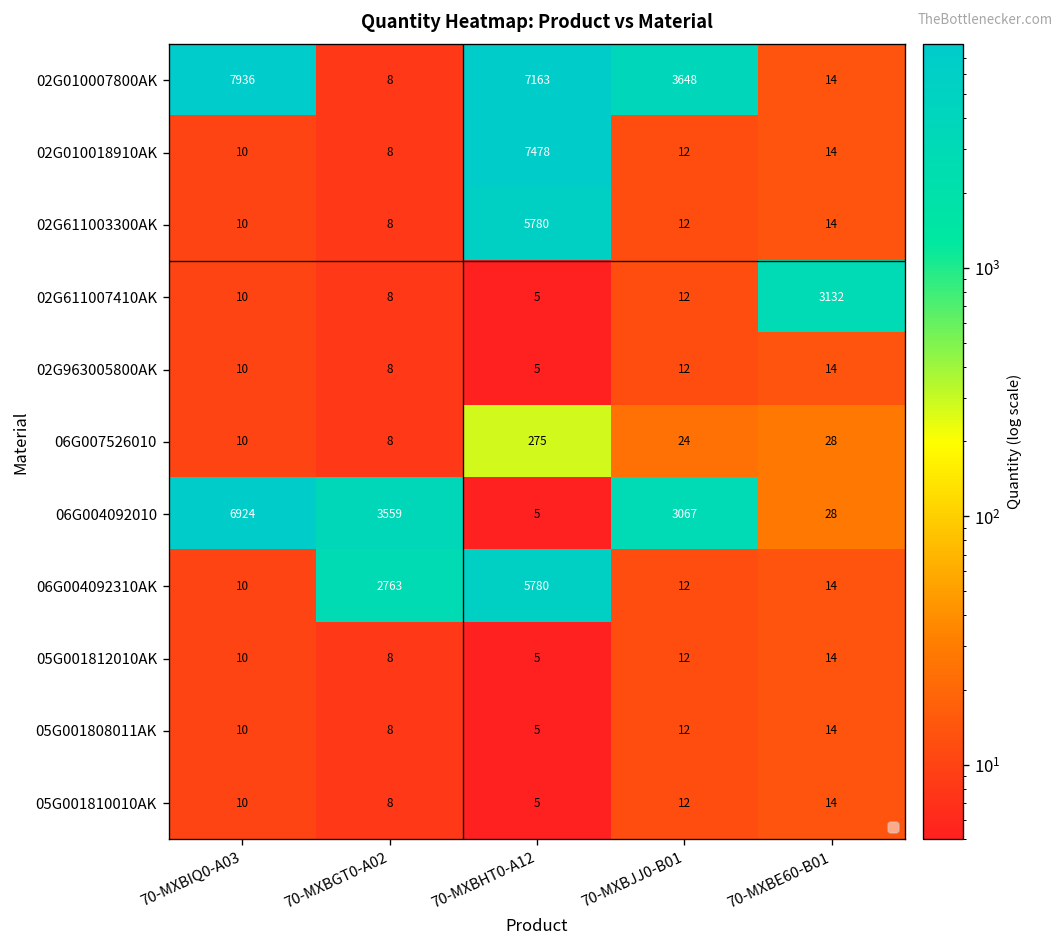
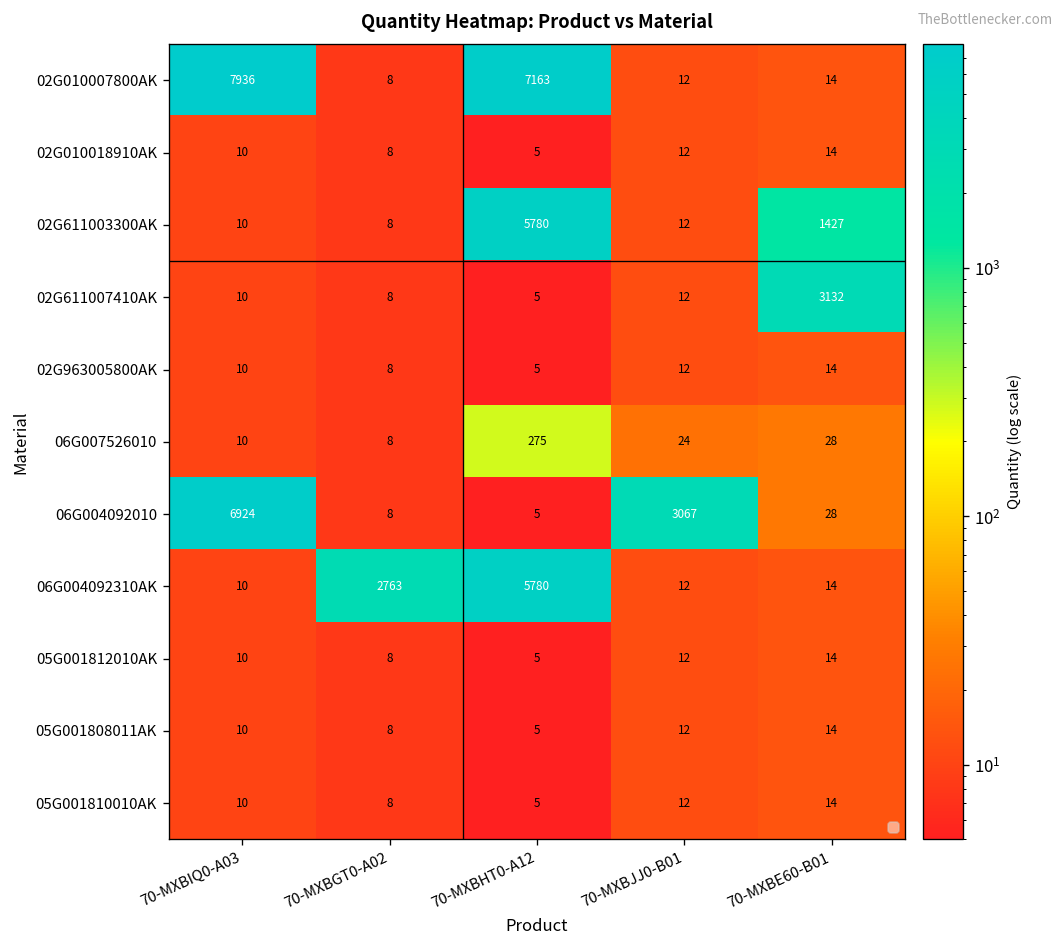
02G010007800AK, 70-MXBJJ0-B01: 3648 -> 12
02G010018910AK, 70-MXBHT0-A12: 7478 -> 5
02G611003300AK, 70-MXBE60-B01: 14 -> 1427
06G004092010, 70-MXBGT0-A02: 3559 -> 8
